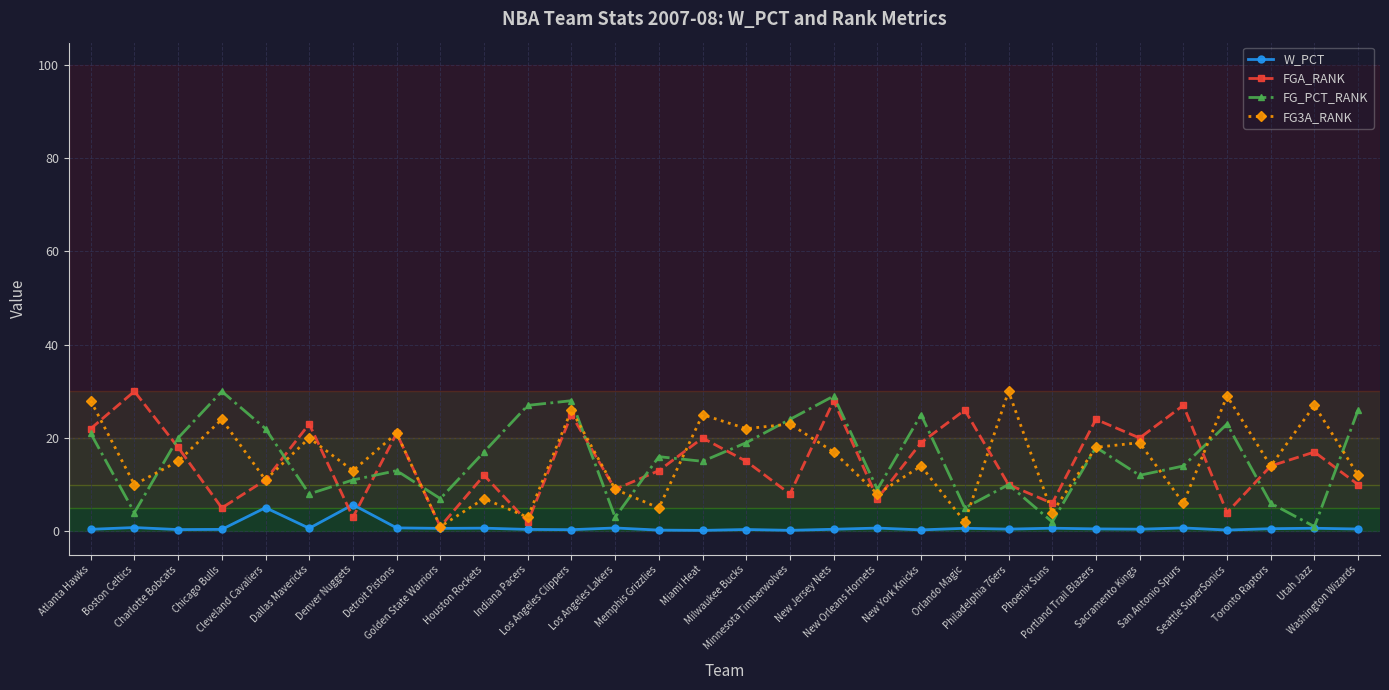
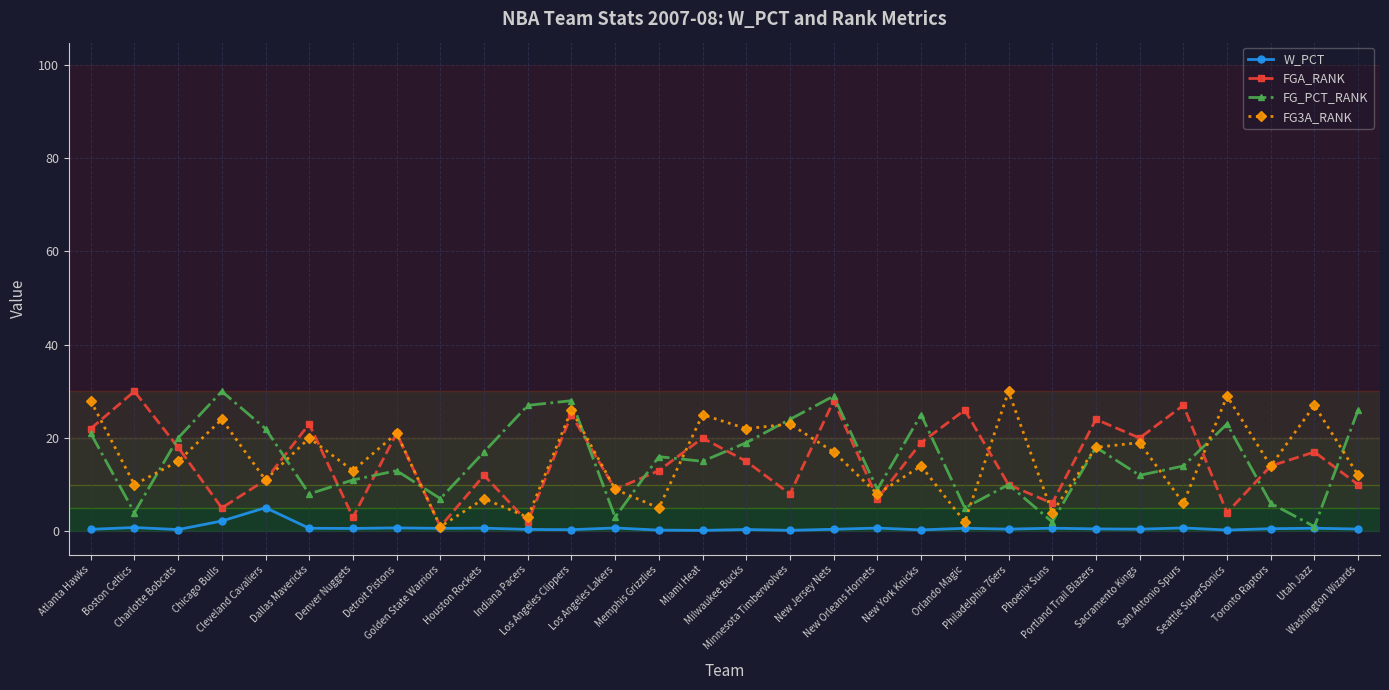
W_PCT, Chicago Bulls: 0 -> 2
W_PCT, Denver Nuggets: 6 -> 1
